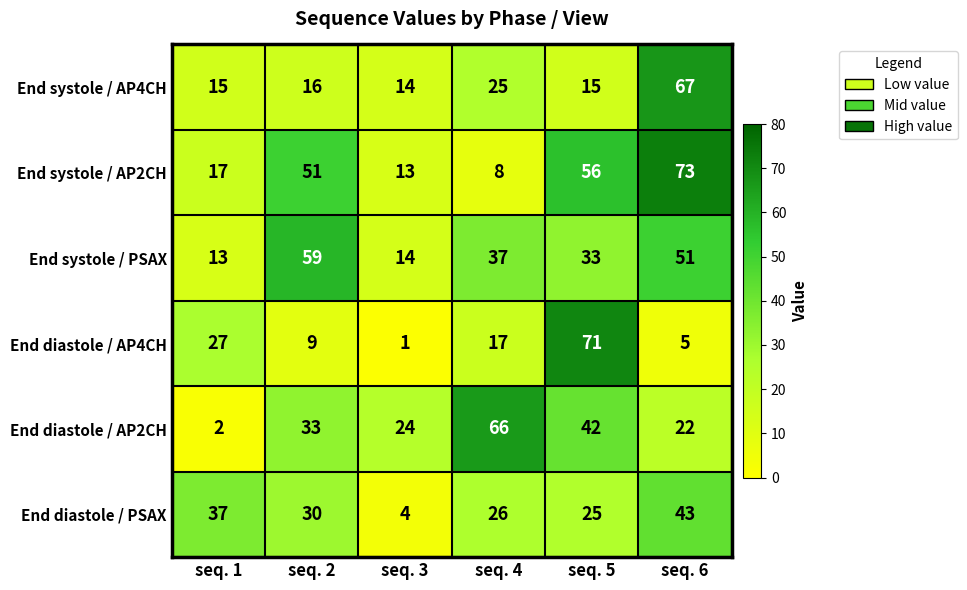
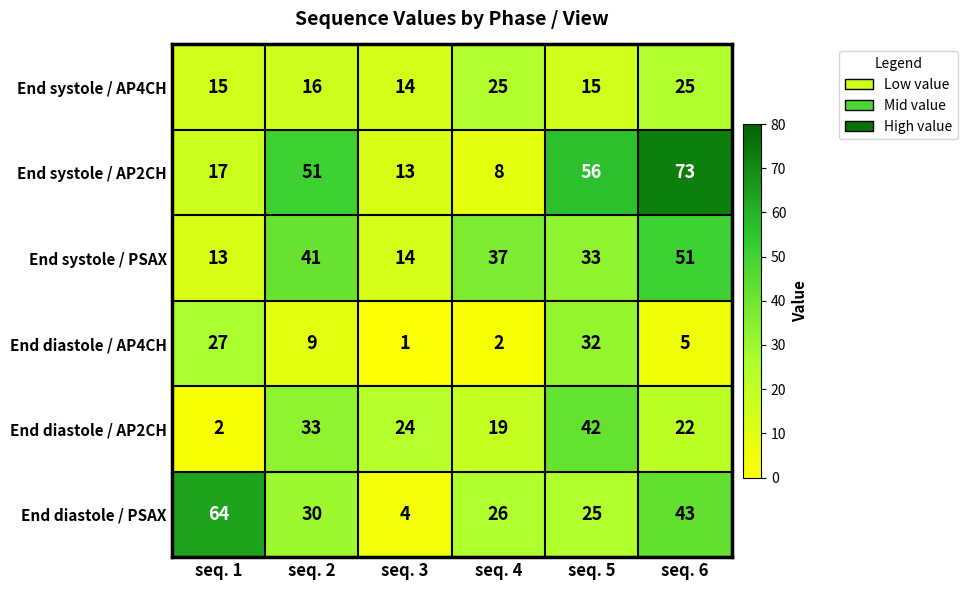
End systole / AP4CH, seq. 6: 67 -> 25
End systole / PSAX, seq. 2: 59 -> 41
End diastole / AP4CH, seq. 4: 17 -> 2
End diastole / AP4CH, seq. 5: 71 -> 32
End diastole / AP2CH, seq. 4: 66 -> 19
End diastole / PSAX, seq. 1: 37 -> 64
